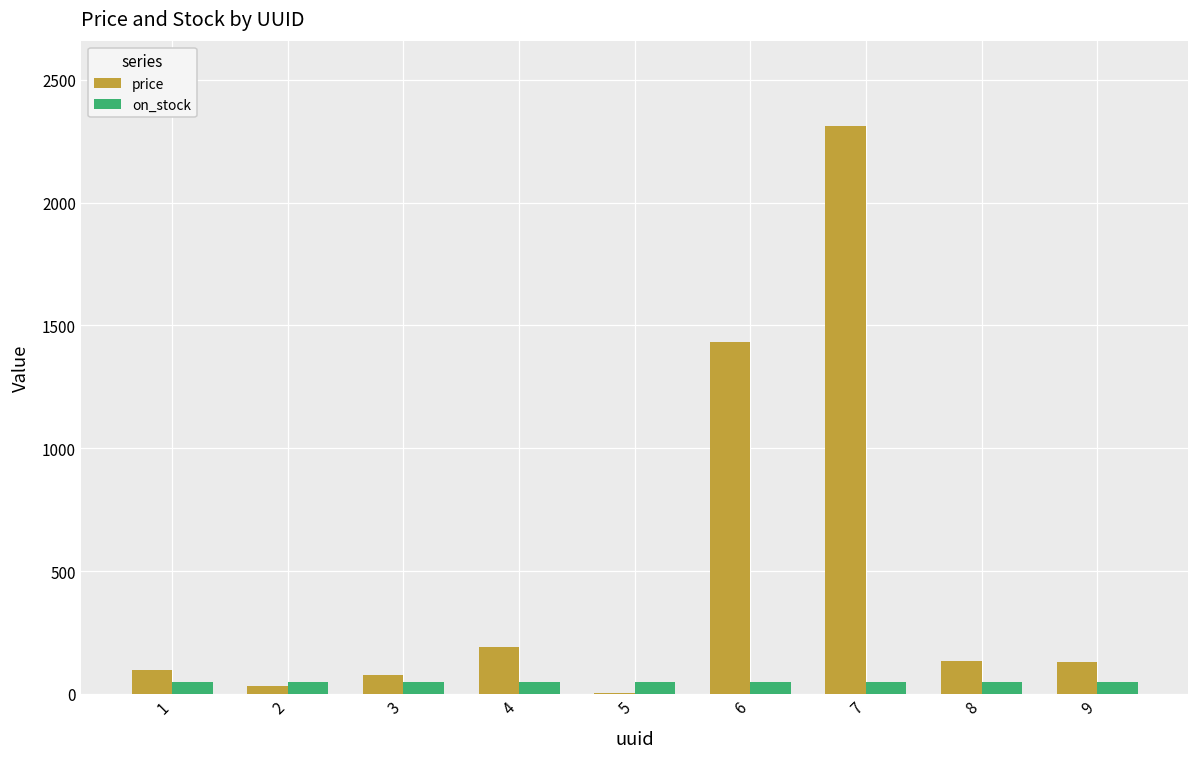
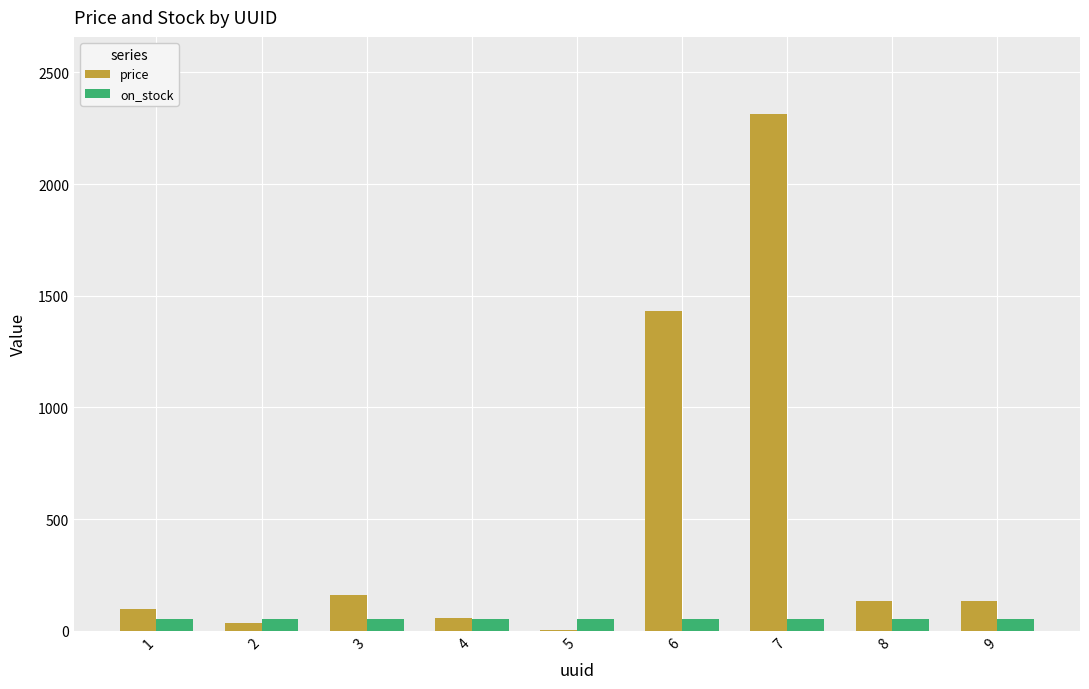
price, 3: 80 -> 160
price, 4: 190 -> 60
